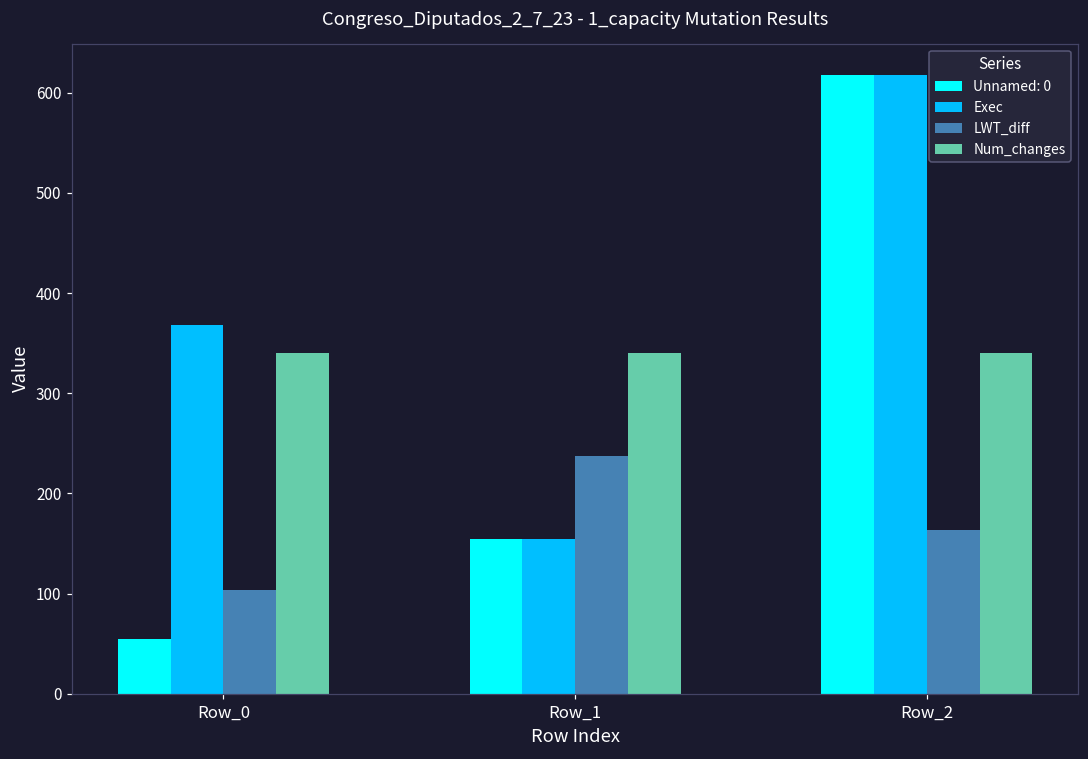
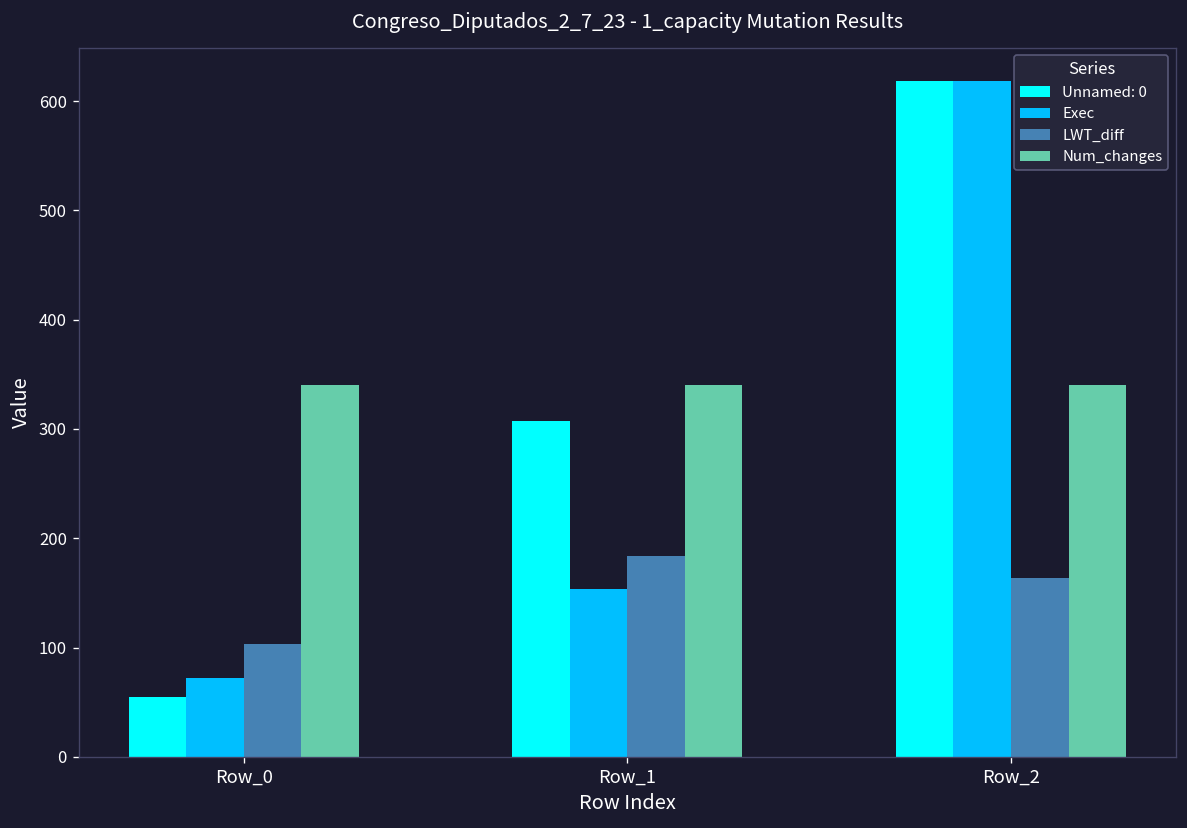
Exec, Row_0: 370 -> 70
Unnamed: 0, Row_1: 150 -> 310
LWT_diff, Row_1: 240 -> 180
